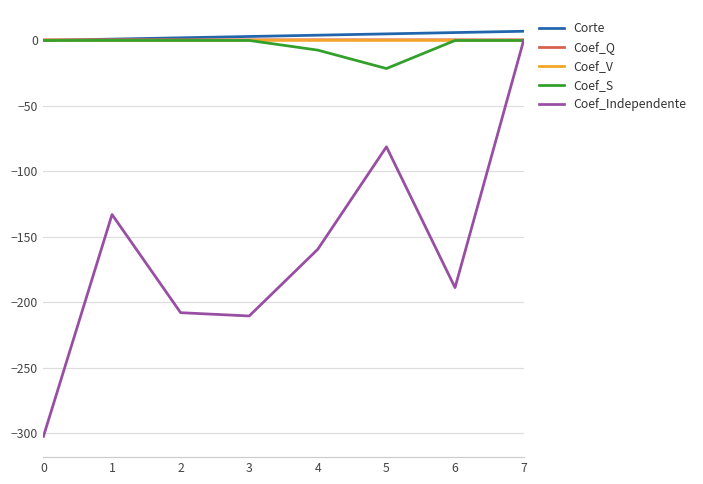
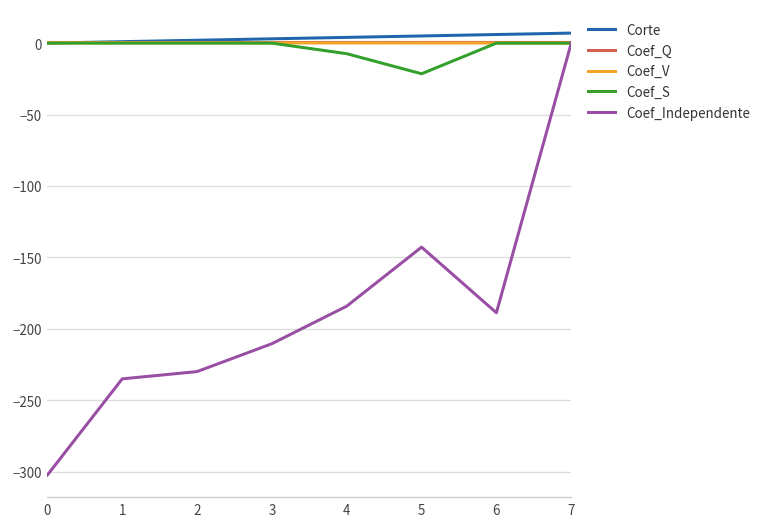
Coef_Independente, 1: -133 -> -235
Coef_Independente, 2: -208 -> -230
Coef_Independente, 4: -159 -> -184
Coef_Independente, 5: -81 -> -143
